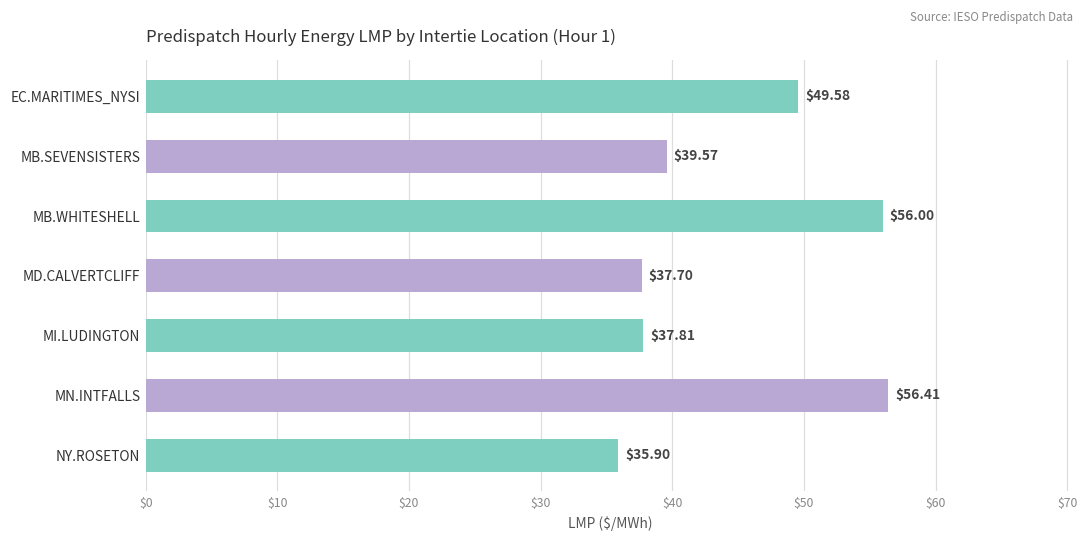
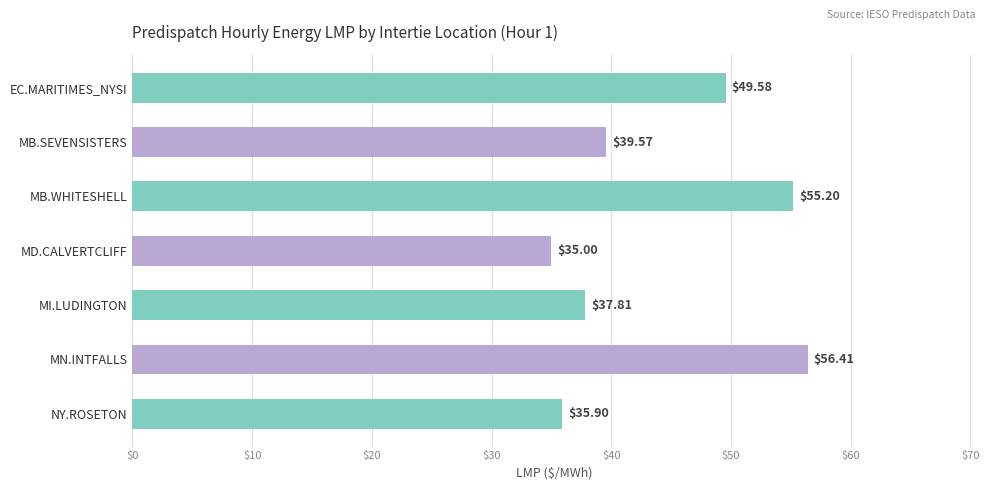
MB.WHITESHELL: $56.00 -> $55.20
MD.CALVERTCLIFF: $37.70 -> $35.00
